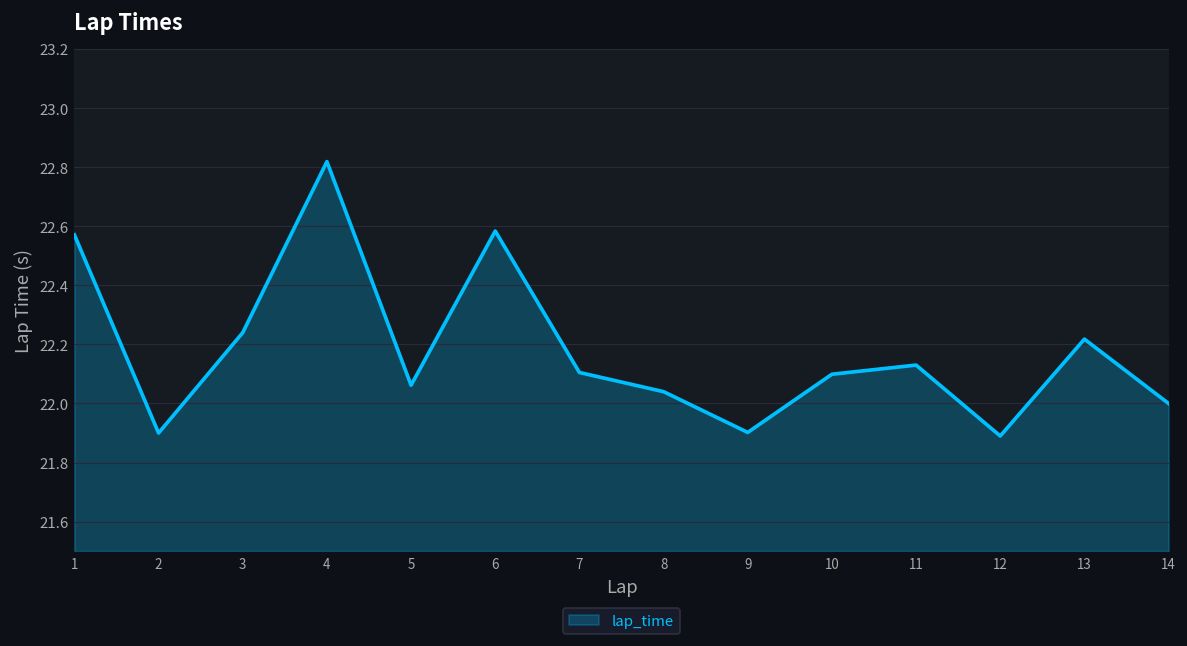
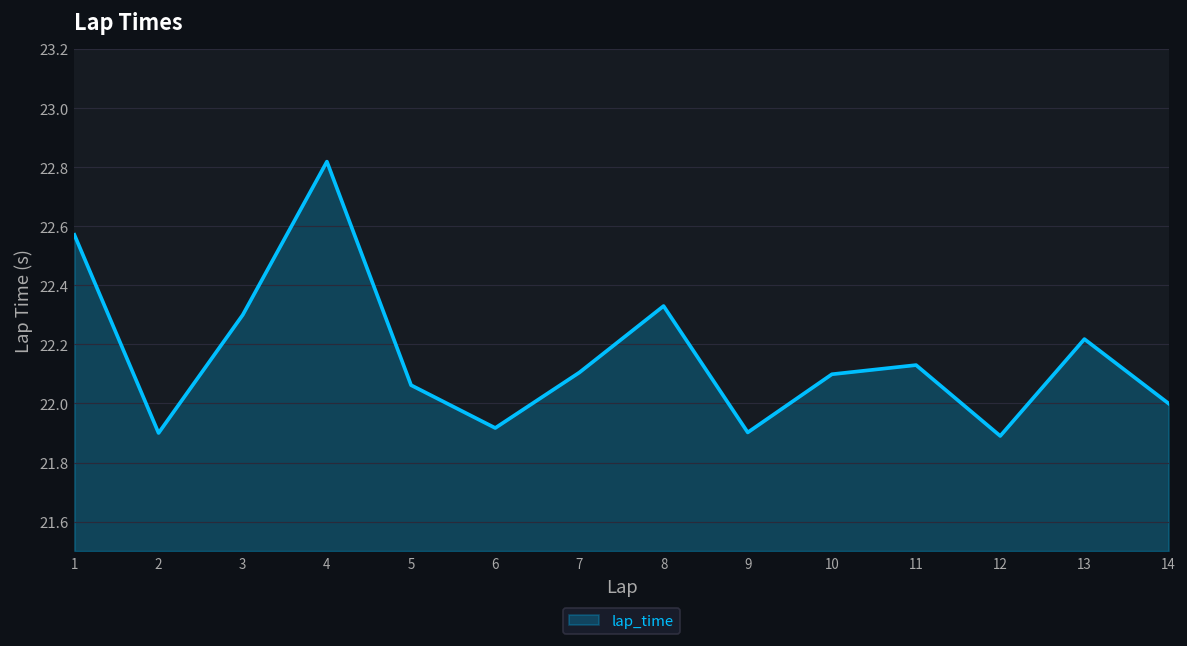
3: 22.24 -> 22.30
6: 22.58 -> 21.92
8: 22.04 -> 22.33
